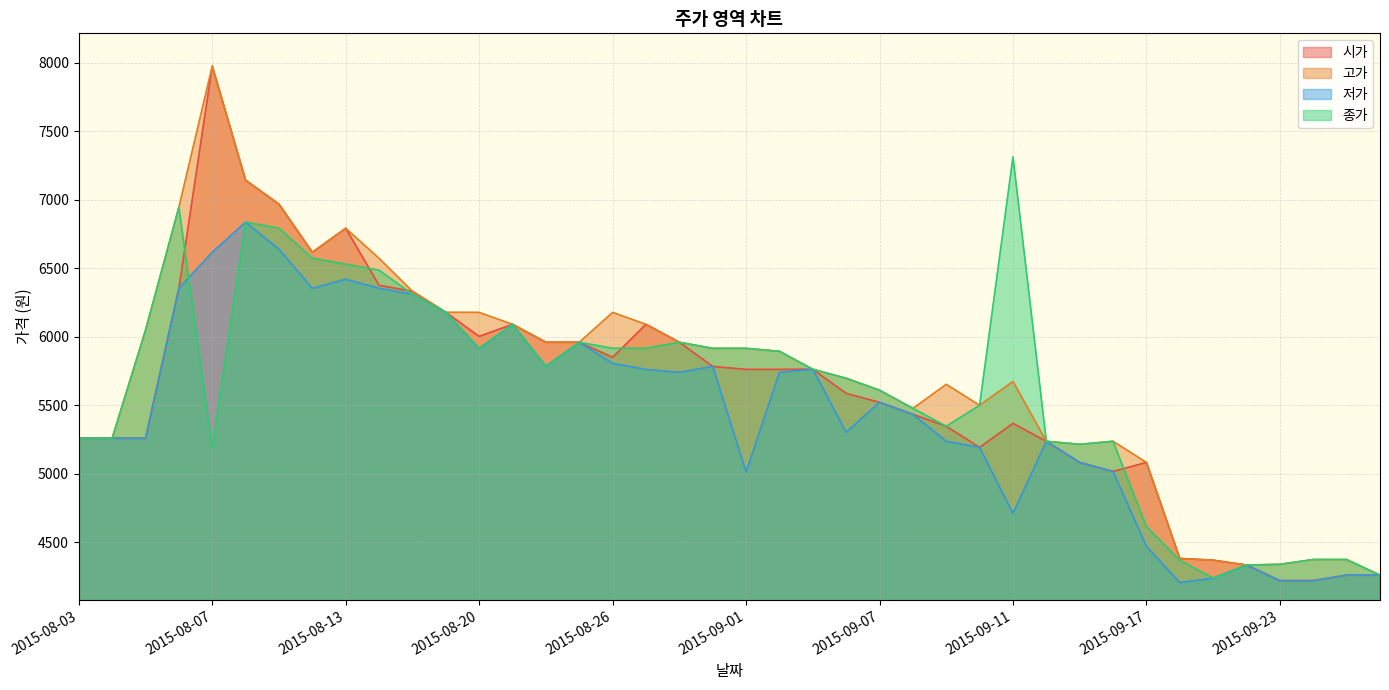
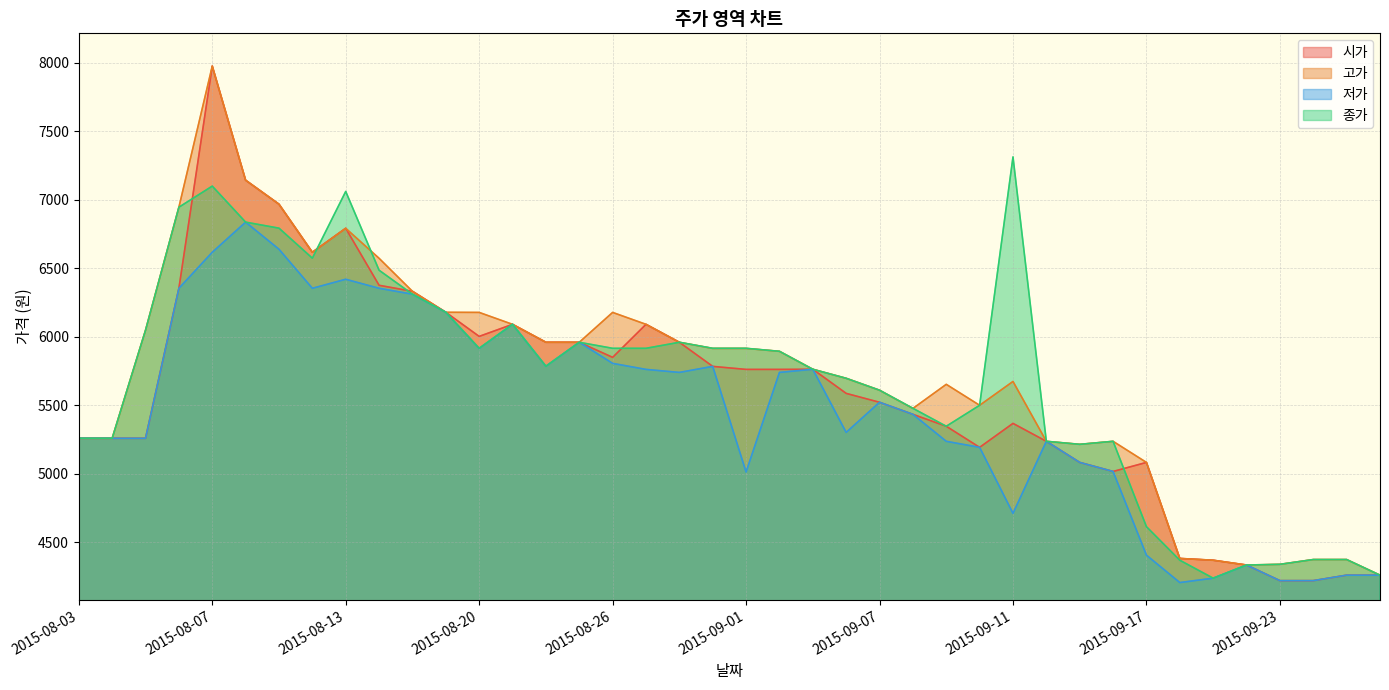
종가, 2015-08-07: 5190 -> 7100
종가, 2015-08-13: 6530 -> 7060
저가, 2015-09-17: 4470 -> 4410
